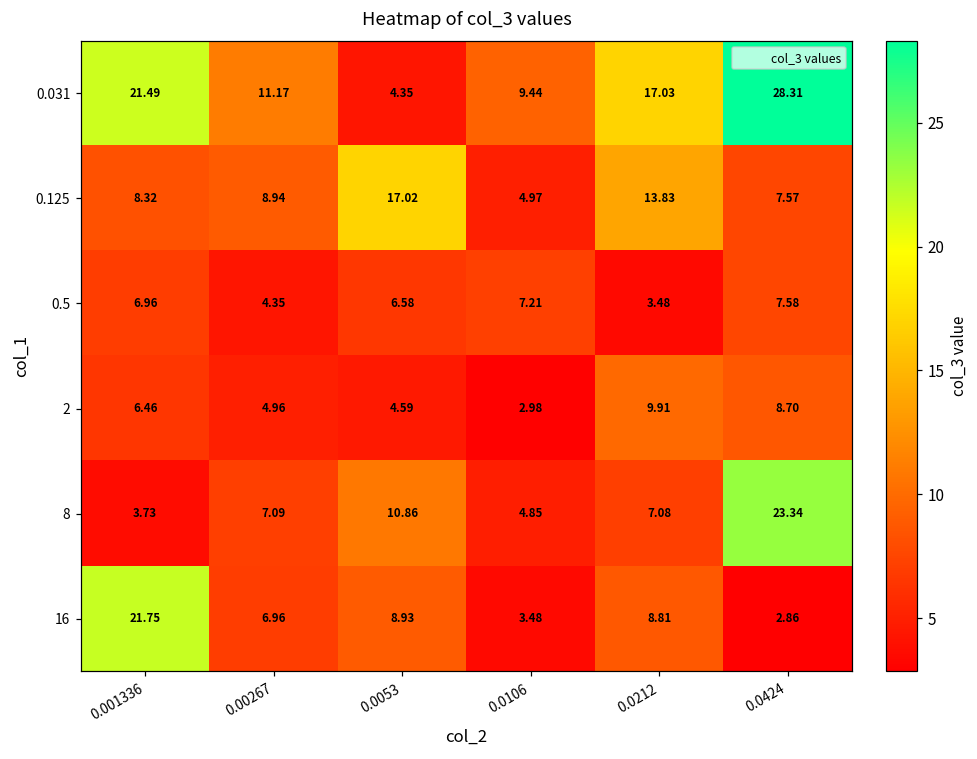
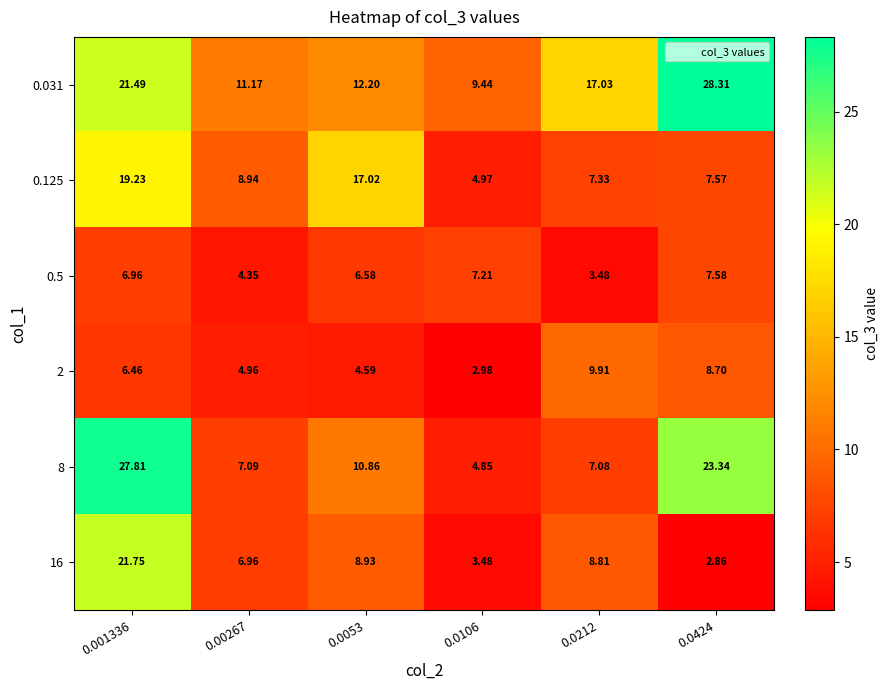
0.031, 0.0053: 4.35 -> 12.20
0.125, 0.001336: 8.32 -> 19.23
0.125, 0.0212: 13.83 -> 7.33
8, 0.001336: 3.73 -> 27.81
